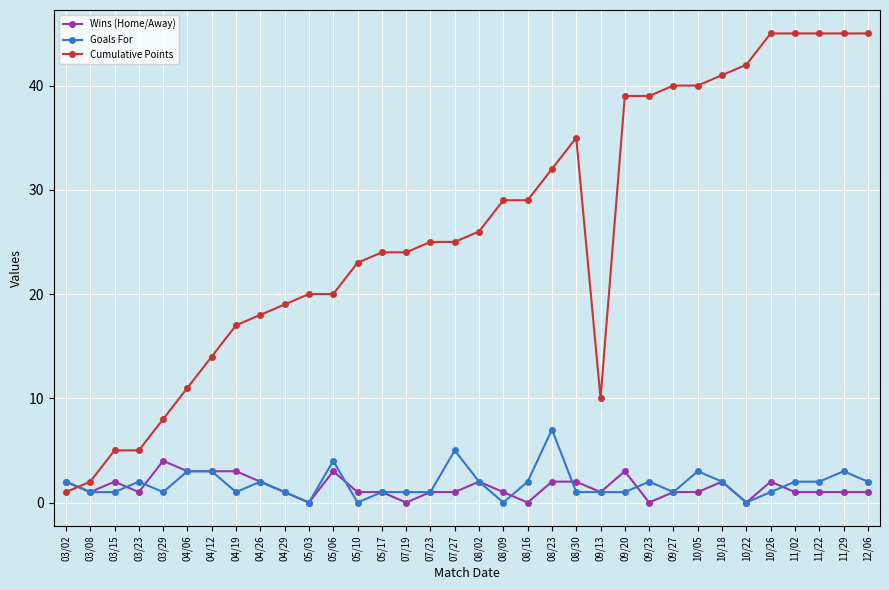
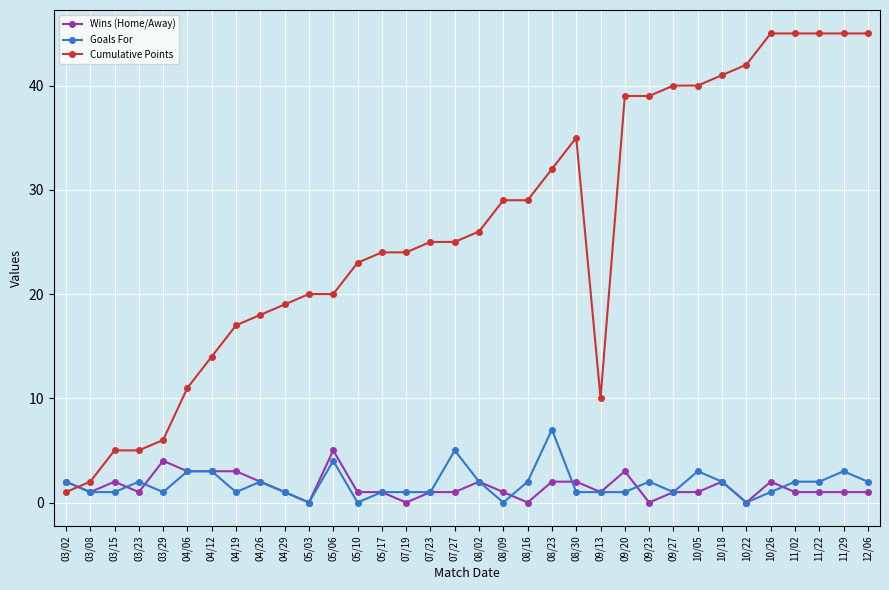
Cumulative Points, 03/29: 8 -> 6
Wins (Home/Away), 05/06: 3 -> 5
